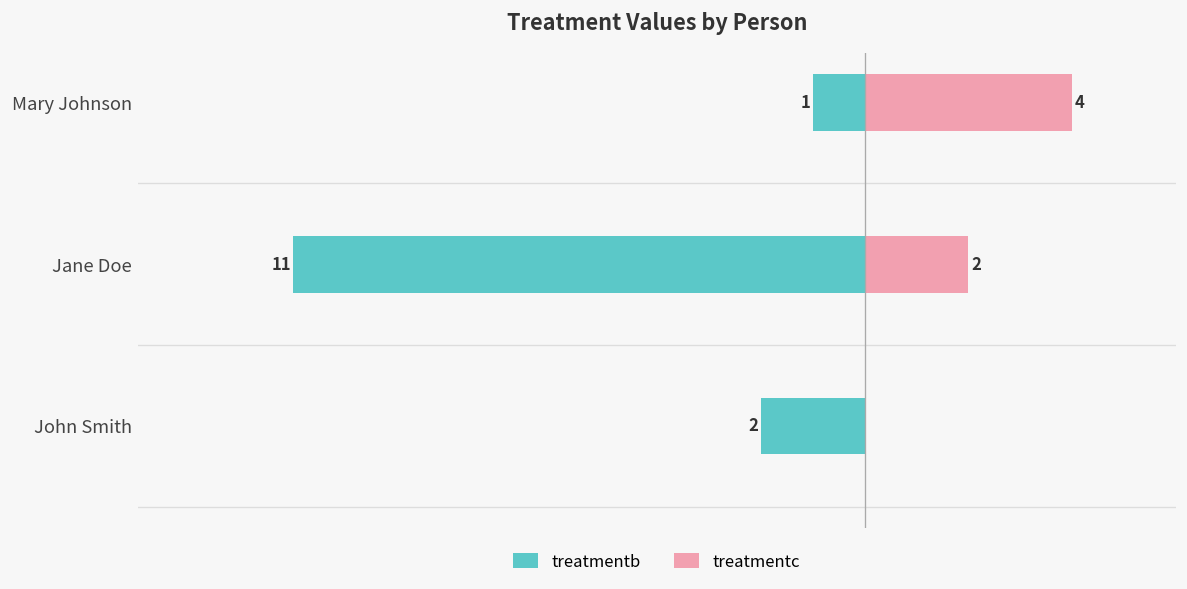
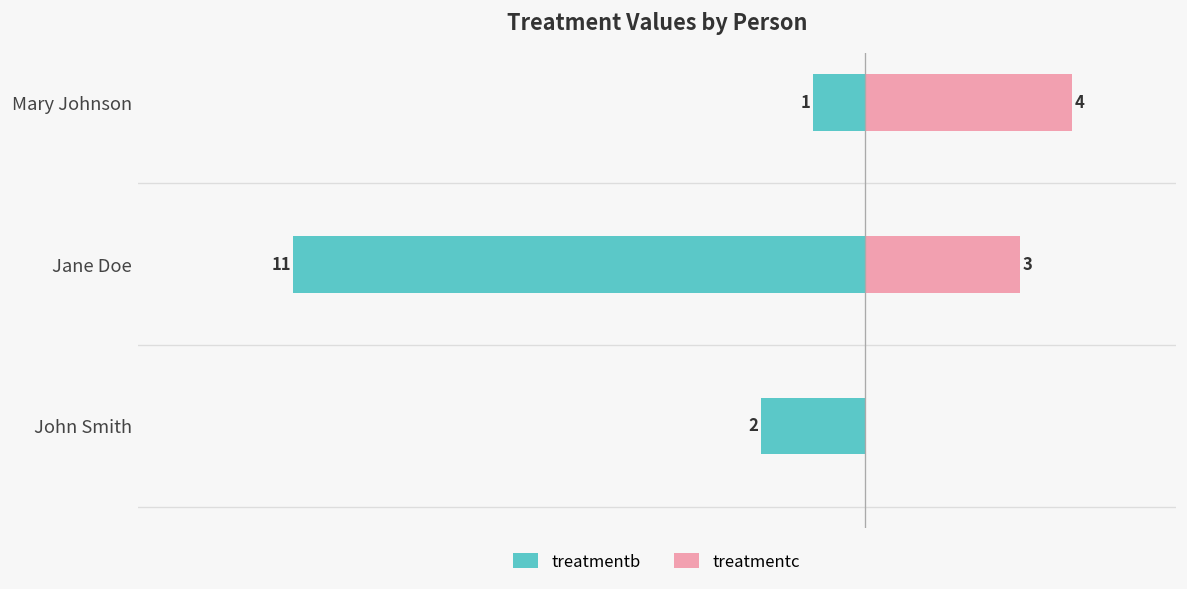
treatmentc, Jane Doe: 2 -> 3
